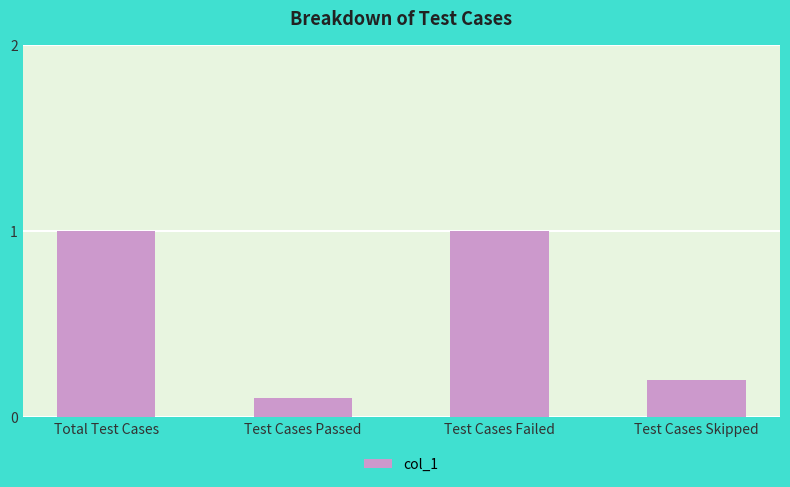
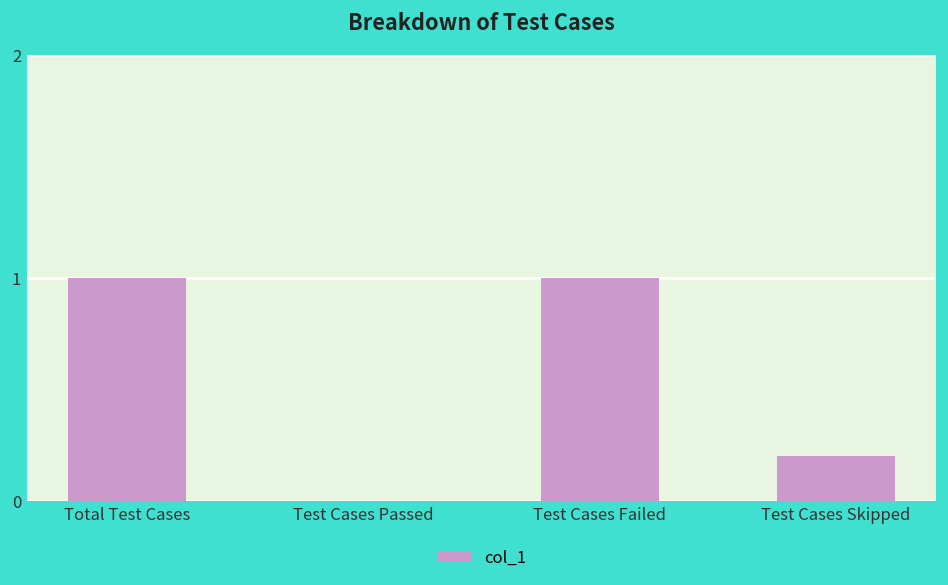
Test Cases Passed: 0.1 -> 0.0
